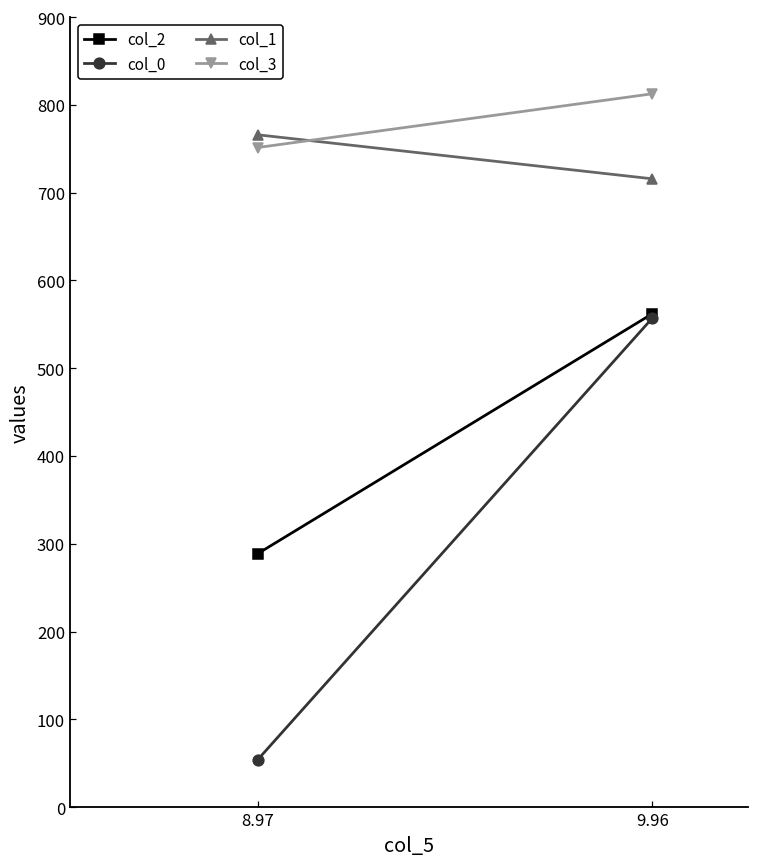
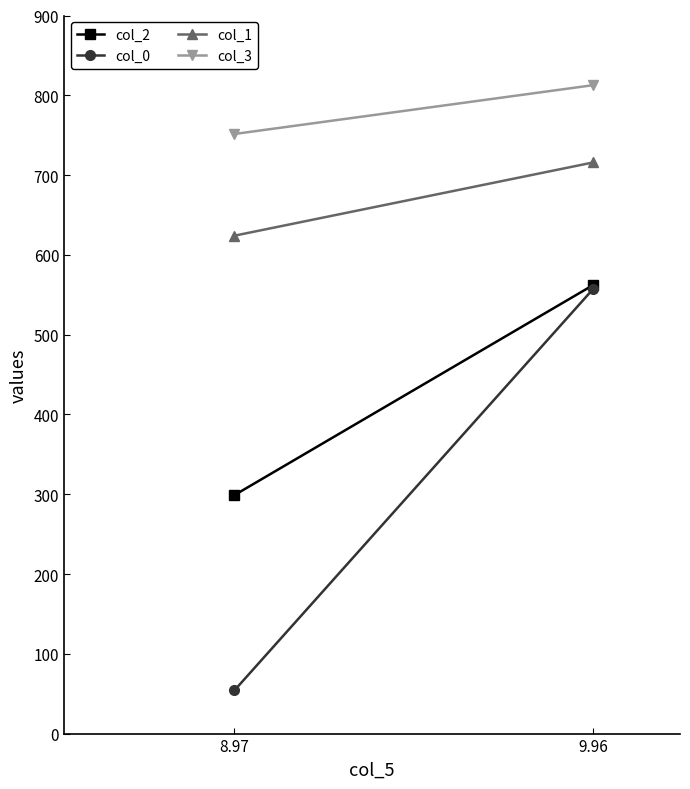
col_2, 8.97: 290 -> 300
col_1, 8.97: 770 -> 620
